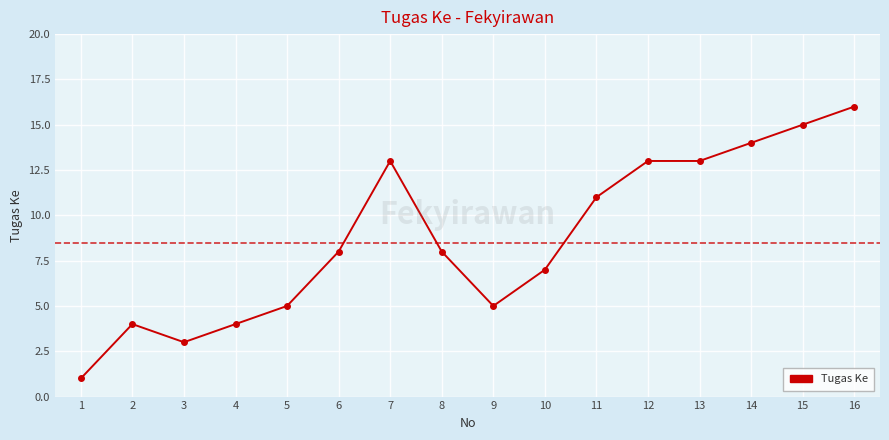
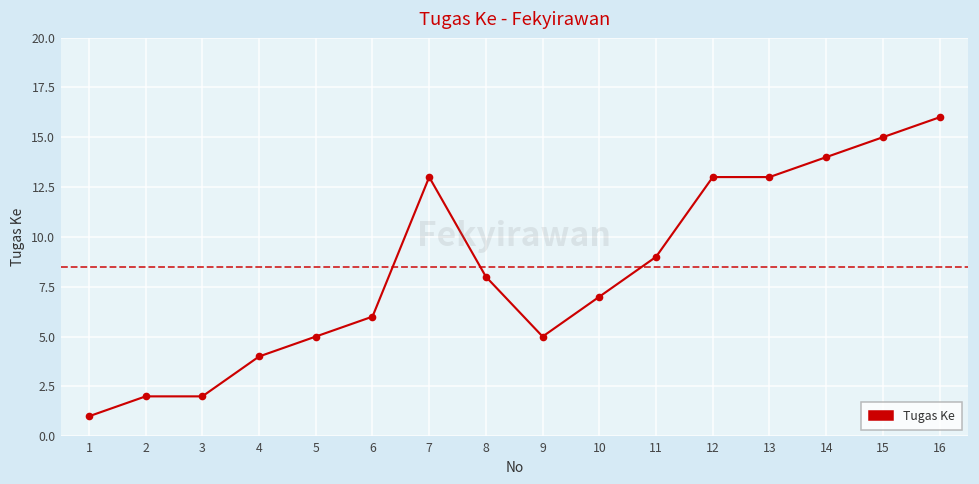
2: 4 -> 2
3: 3 -> 2
6: 8 -> 6
11: 11 -> 9
